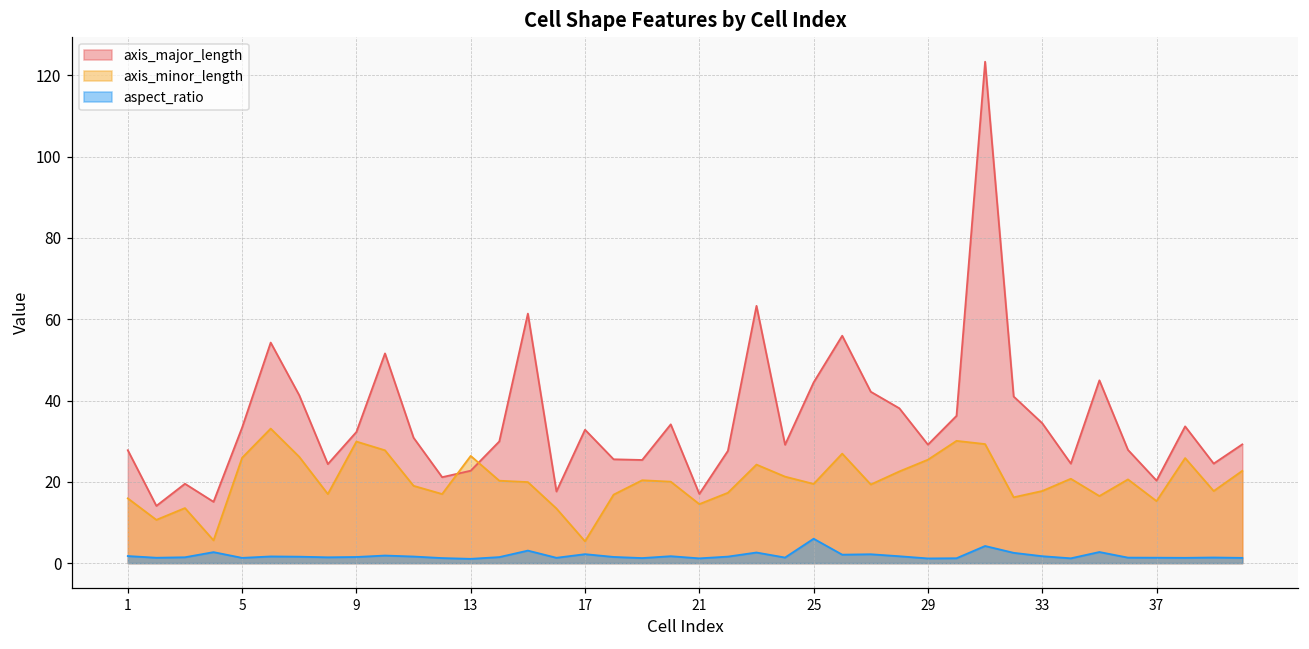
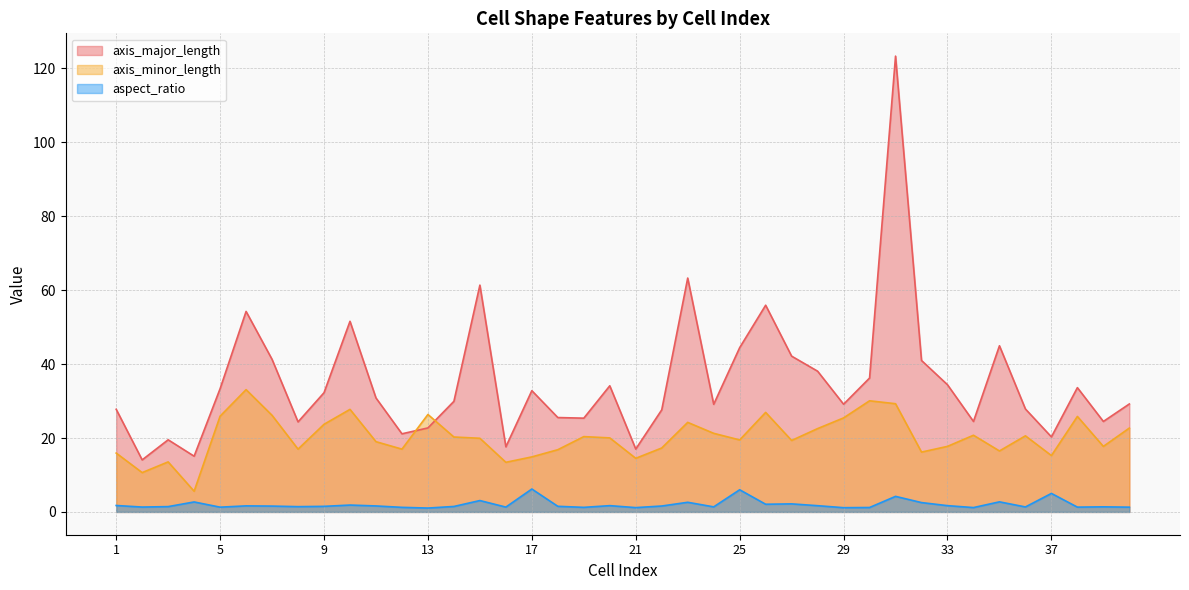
axis_minor_length, 9: 30 -> 24
axis_minor_length, 17: 5 -> 15
aspect_ratio, 17: 2 -> 6
aspect_ratio, 37: 1 -> 5
